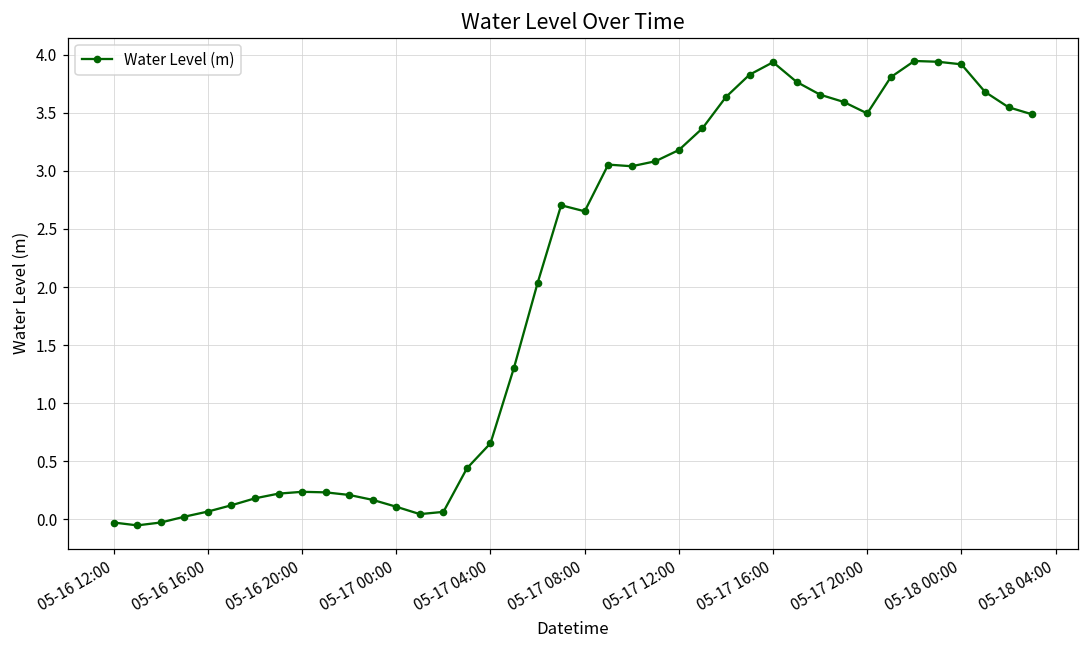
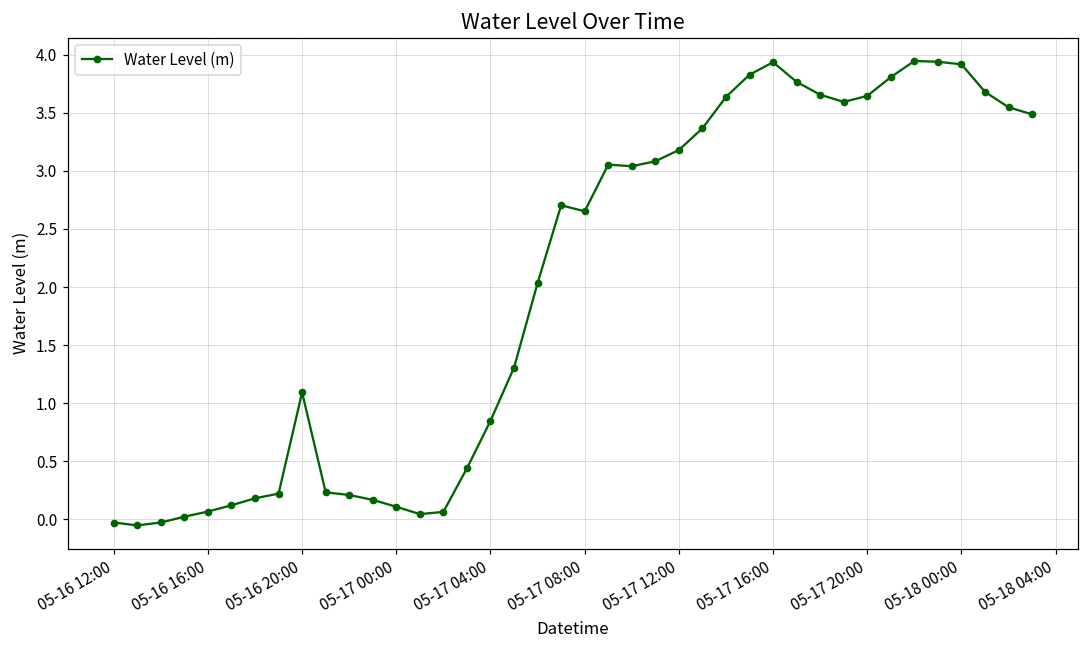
05-16 20:00: 0.24 -> 1.09
05-17 04:00: 0.66 -> 0.85
05-17 20:00: 3.49 -> 3.65
